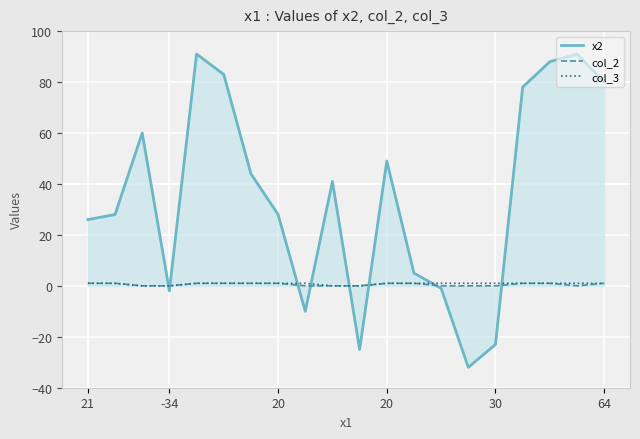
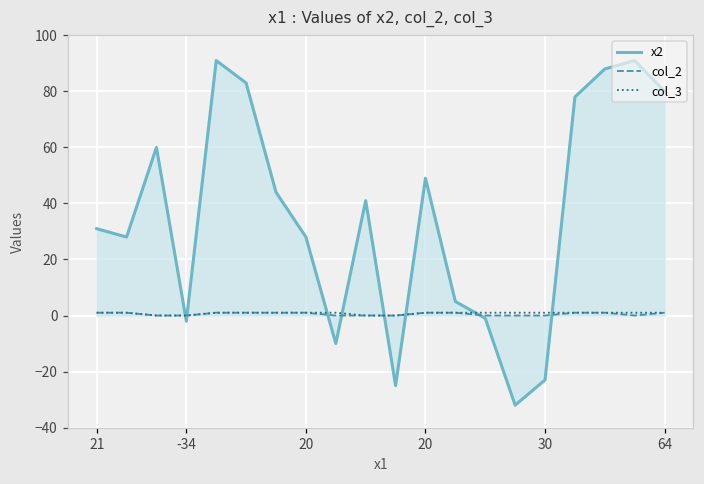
x2, 21: 26 -> 31
